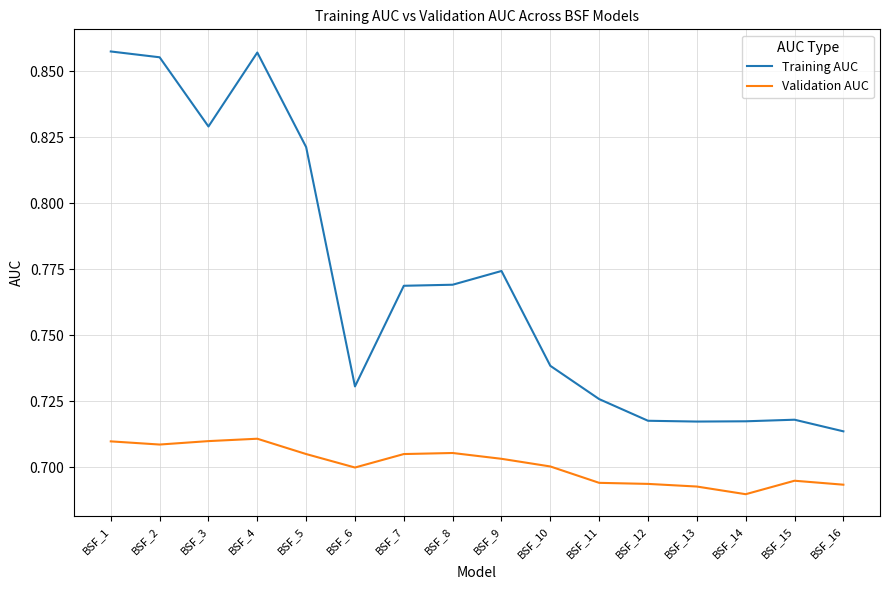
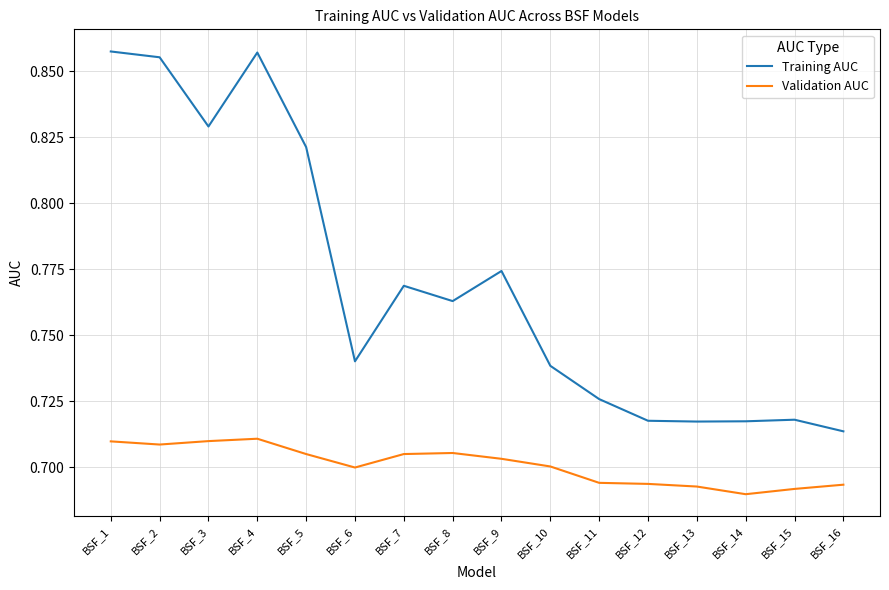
Training AUC, BSF_6: 0.731 -> 0.740
Training AUC, BSF_8: 0.769 -> 0.763
Validation AUC, BSF_15: 0.695 -> 0.692
